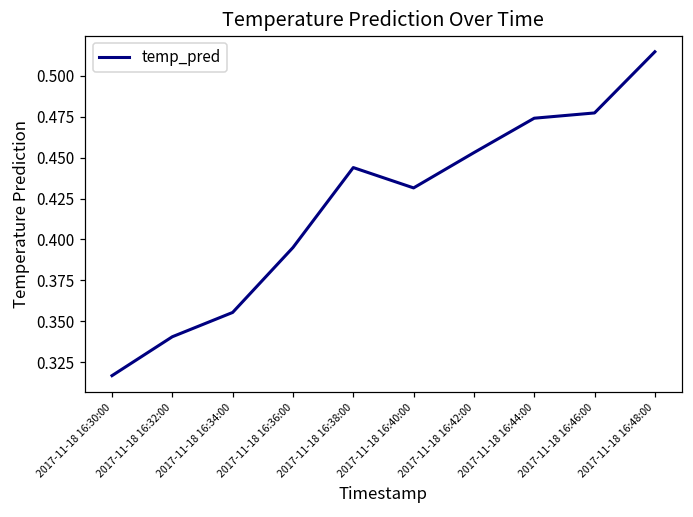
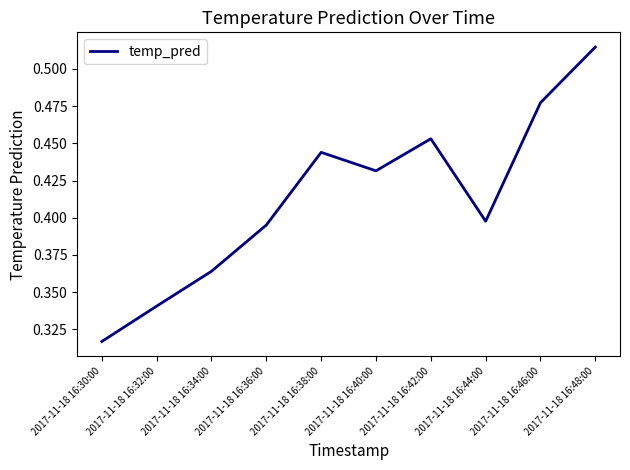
2017-11-18 16:34:00: 0.355 -> 0.364
2017-11-18 16:44:00: 0.474 -> 0.398
